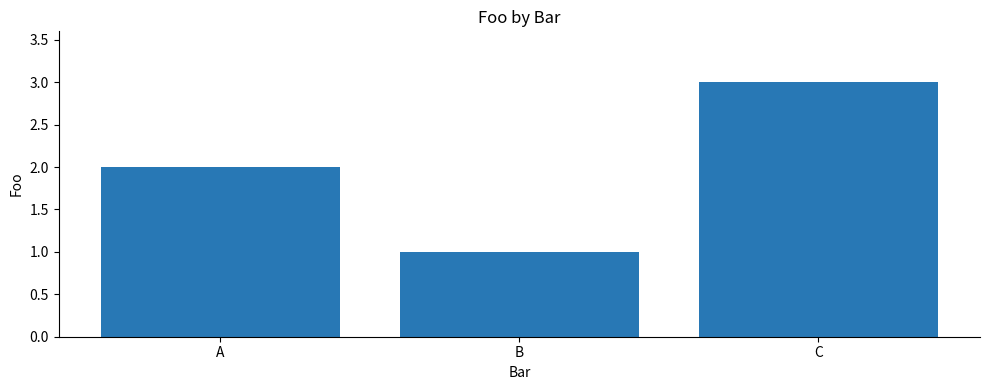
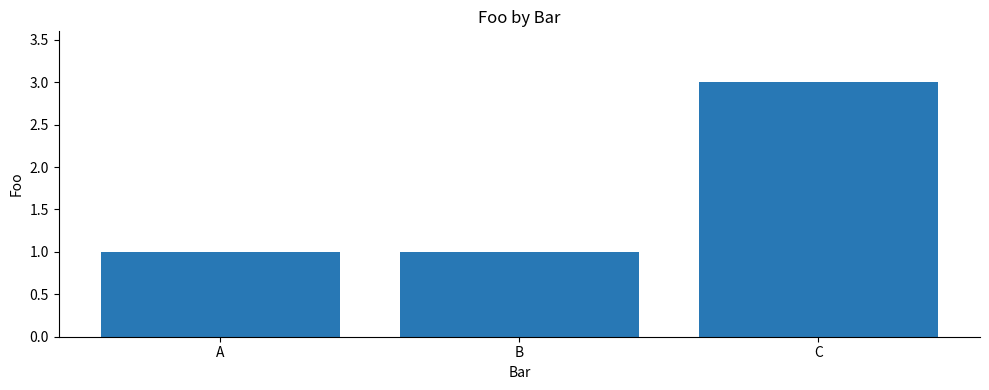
A: 2 -> 1
